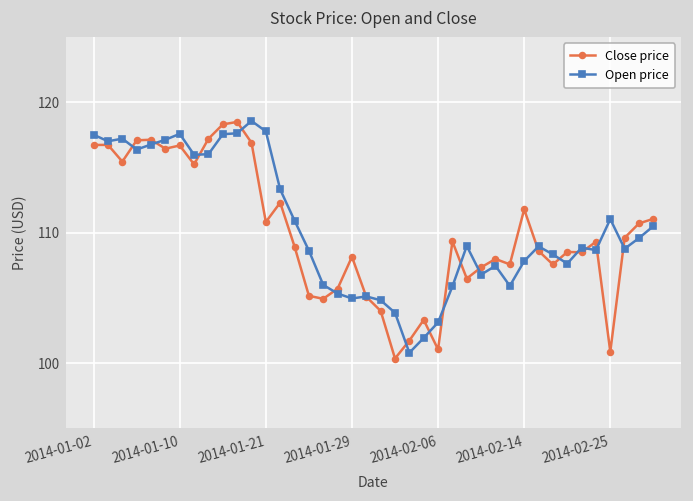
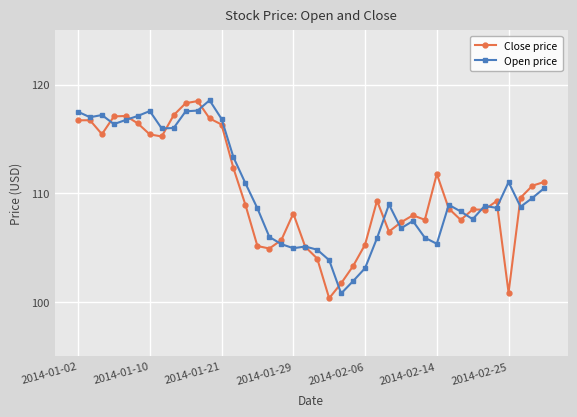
Close price, 2014-01-10: 116.7 -> 115.4
Close price, 2014-01-21: 110.8 -> 116.3
Open price, 2014-01-21: 117.8 -> 116.9
Close price, 2014-02-06: 101.0 -> 105.3
Open price, 2014-02-14: 107.8 -> 105.4
